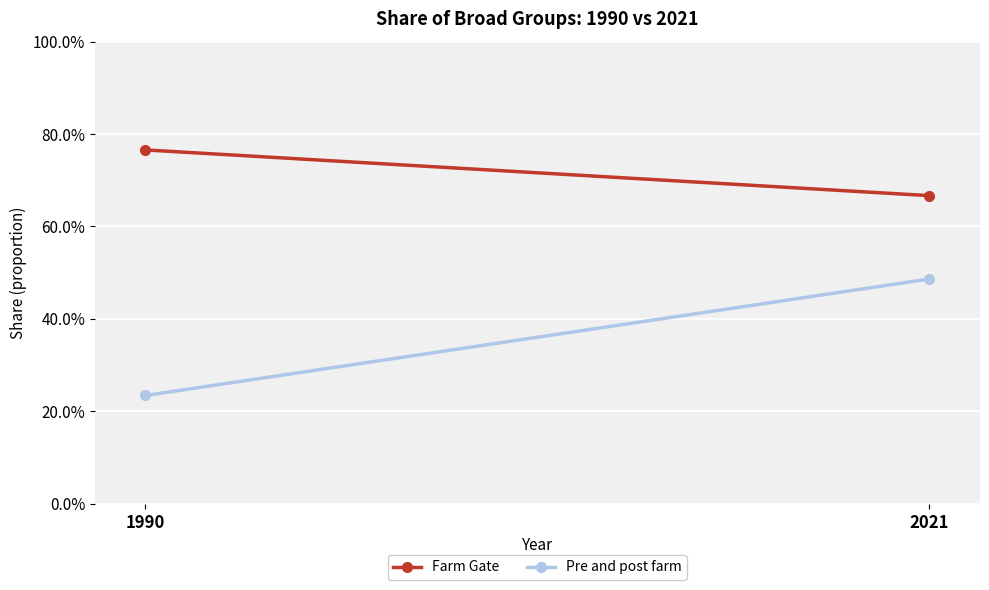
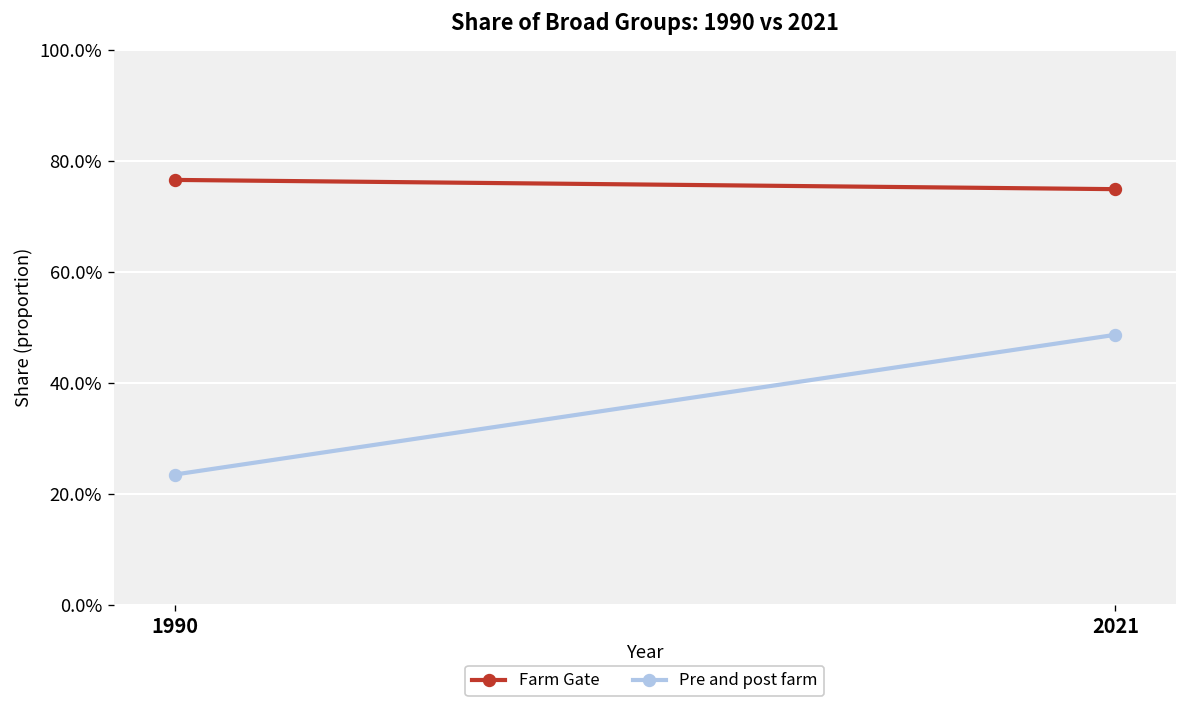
Farm Gate, 2021: 67% -> 75%
